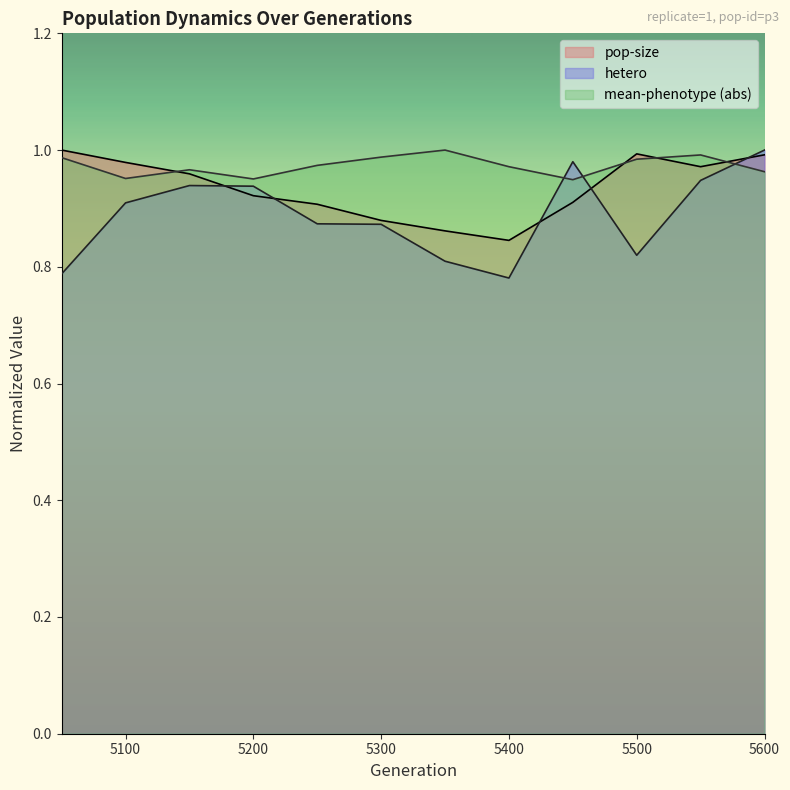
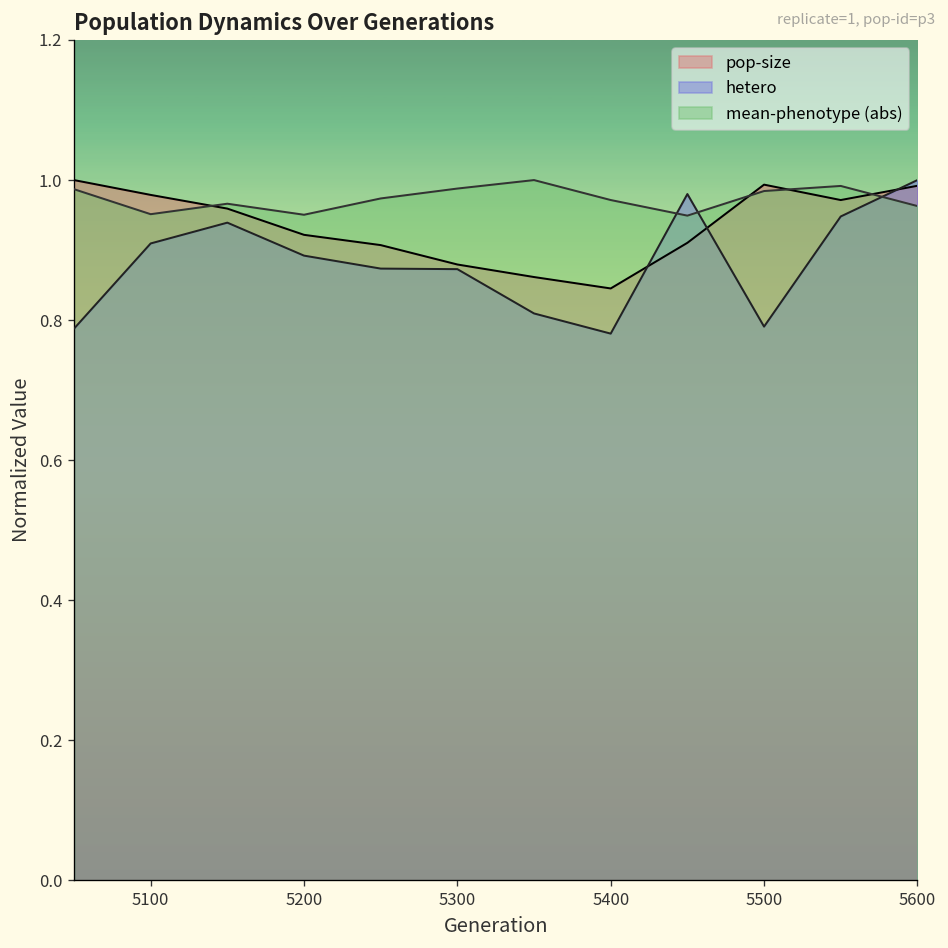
hetero, 5200: 0.94 -> 0.89
hetero, 5500: 0.82 -> 0.79
